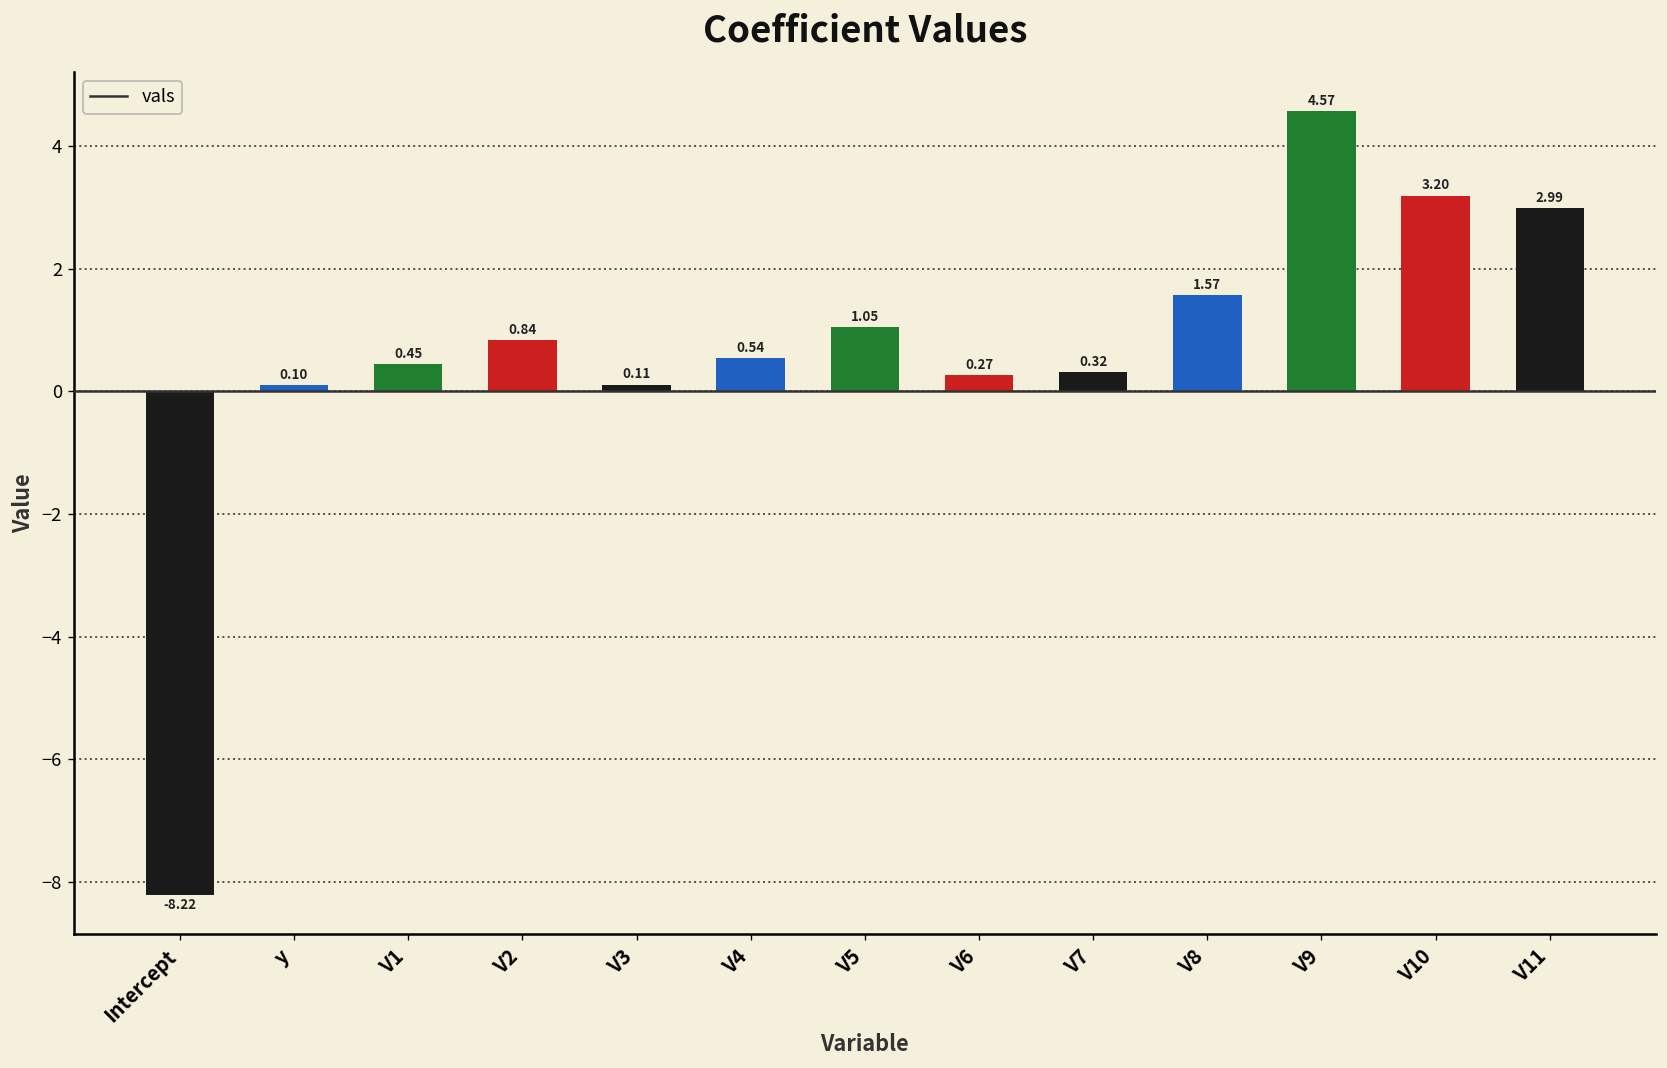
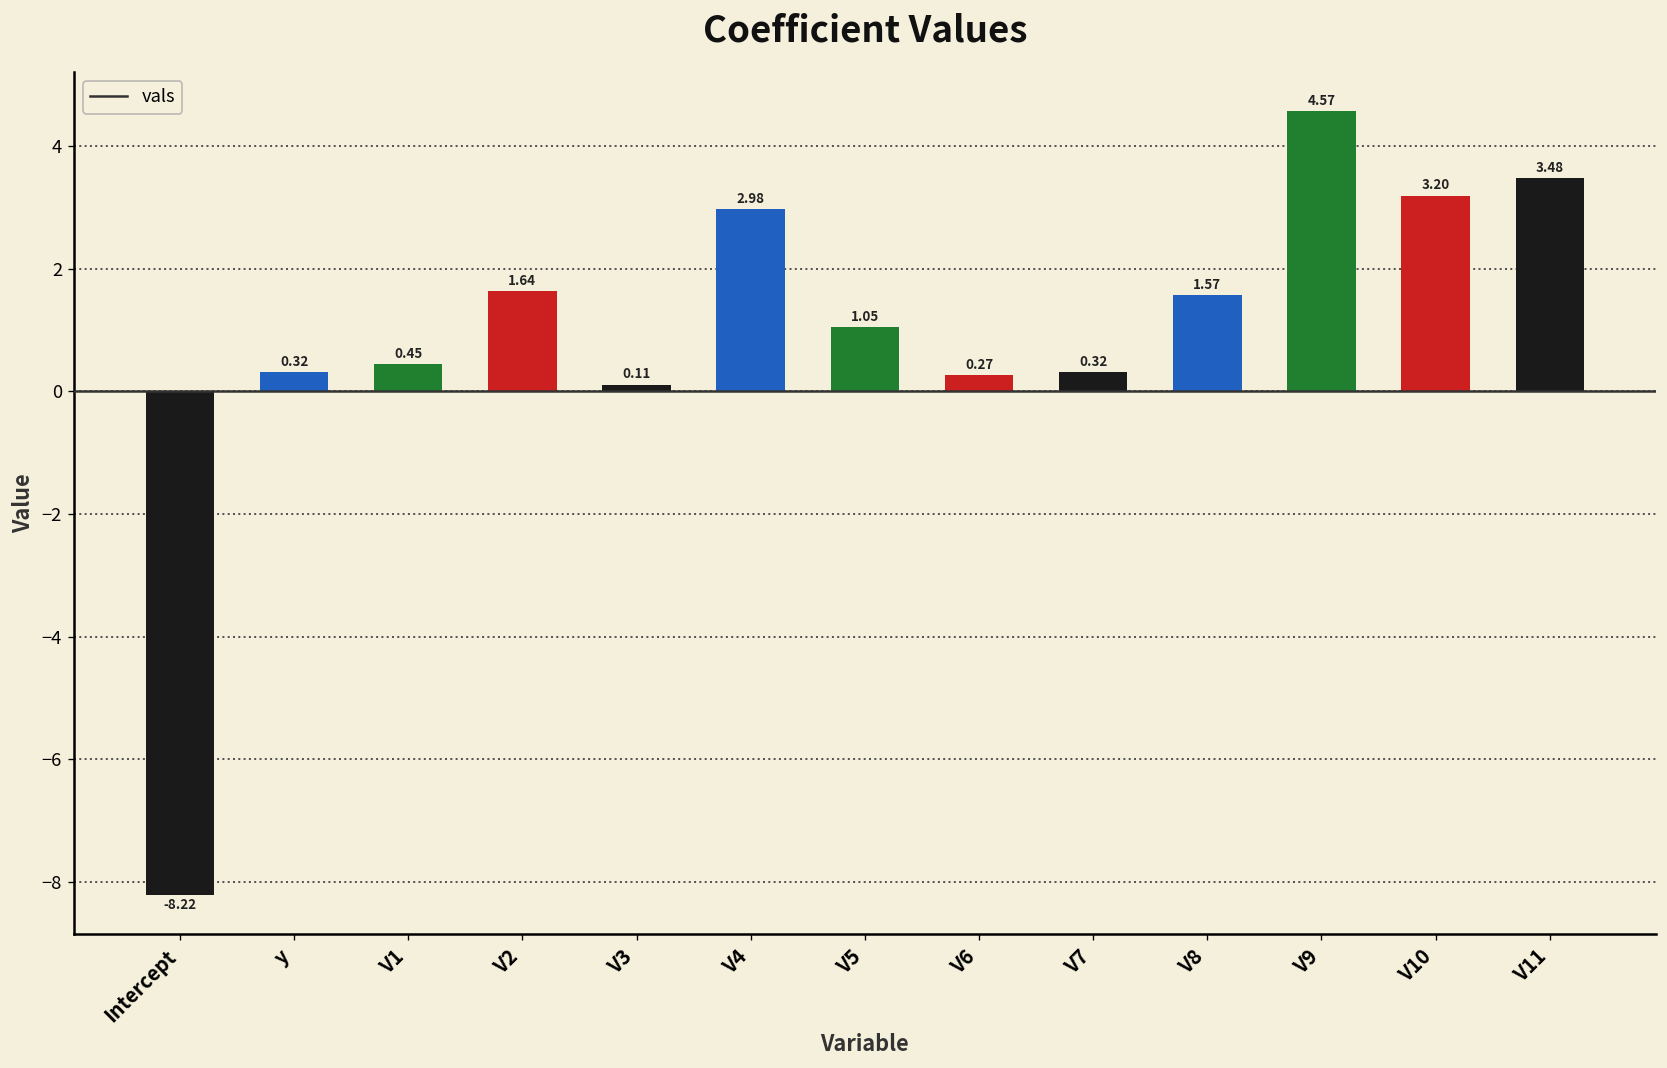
y: 0.10 -> 0.32
V2: 0.84 -> 1.64
V4: 0.54 -> 2.98
V11: 2.99 -> 3.48
